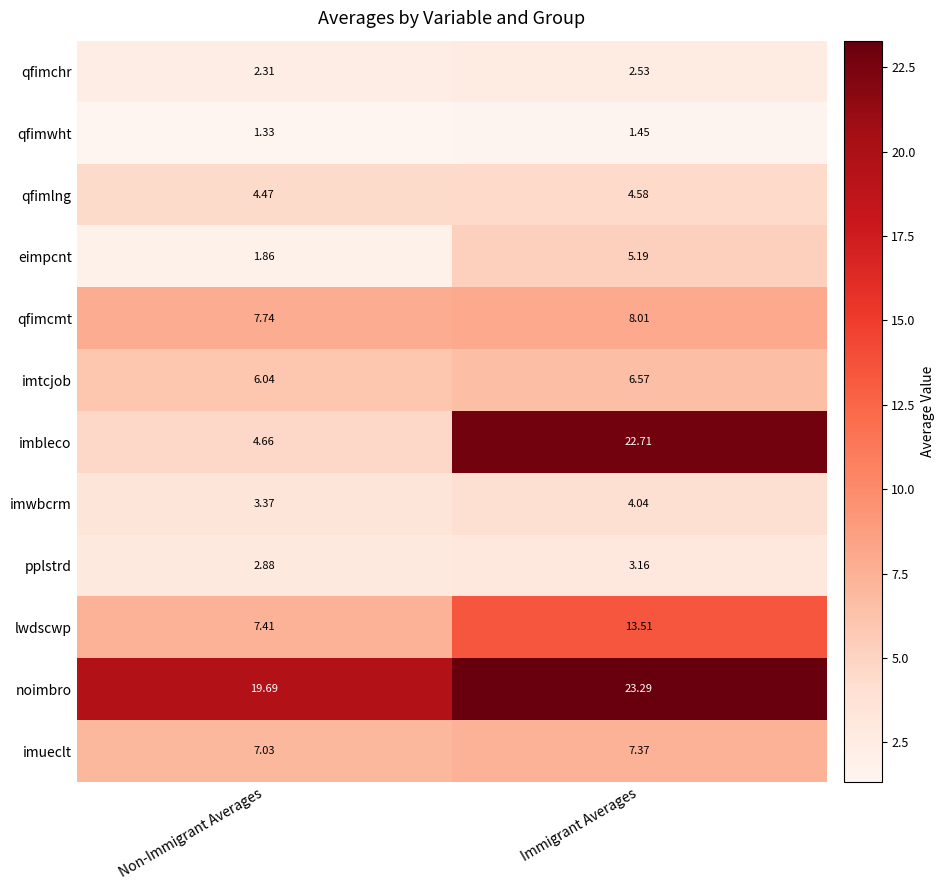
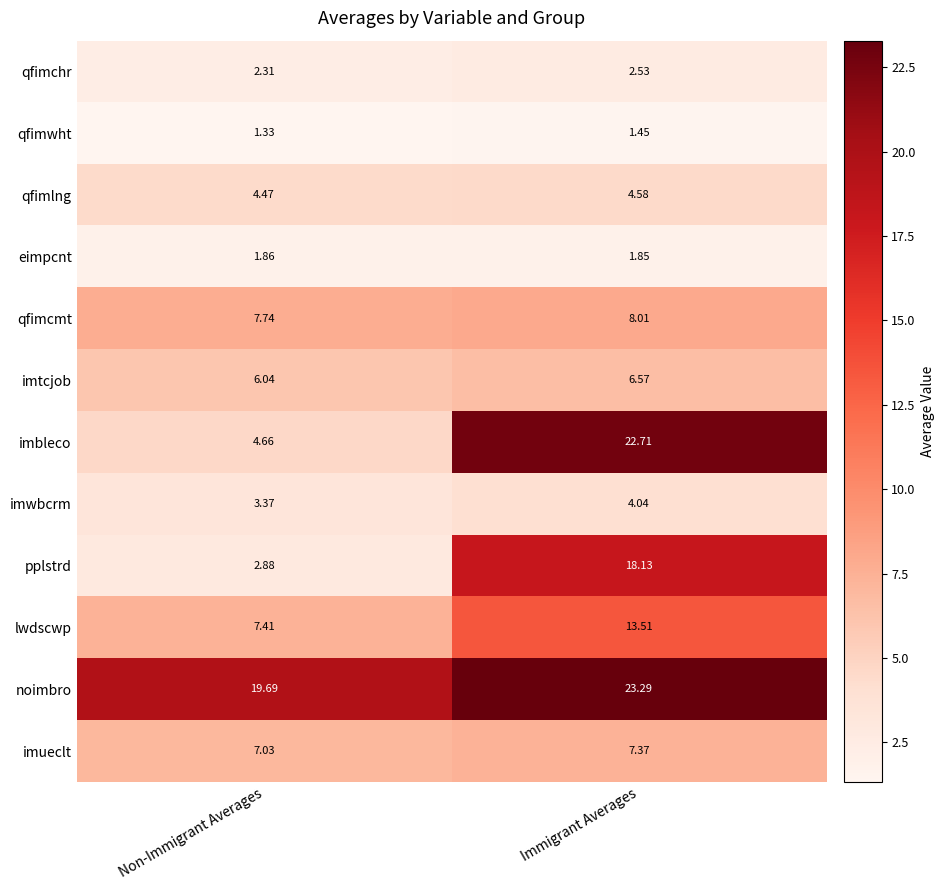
eimpcnt, Immigrant Averages: 5.19 -> 1.85
pplstrd, Immigrant Averages: 3.16 -> 18.13
